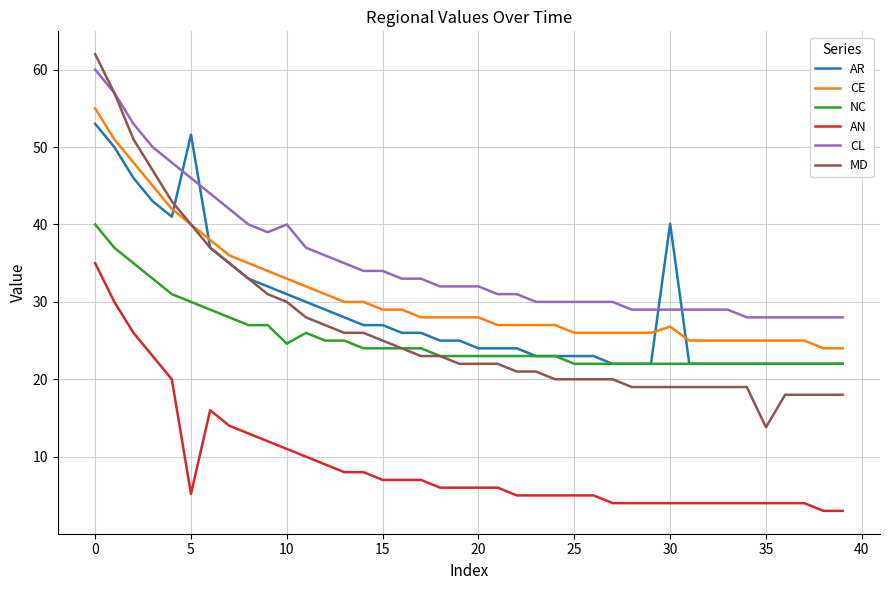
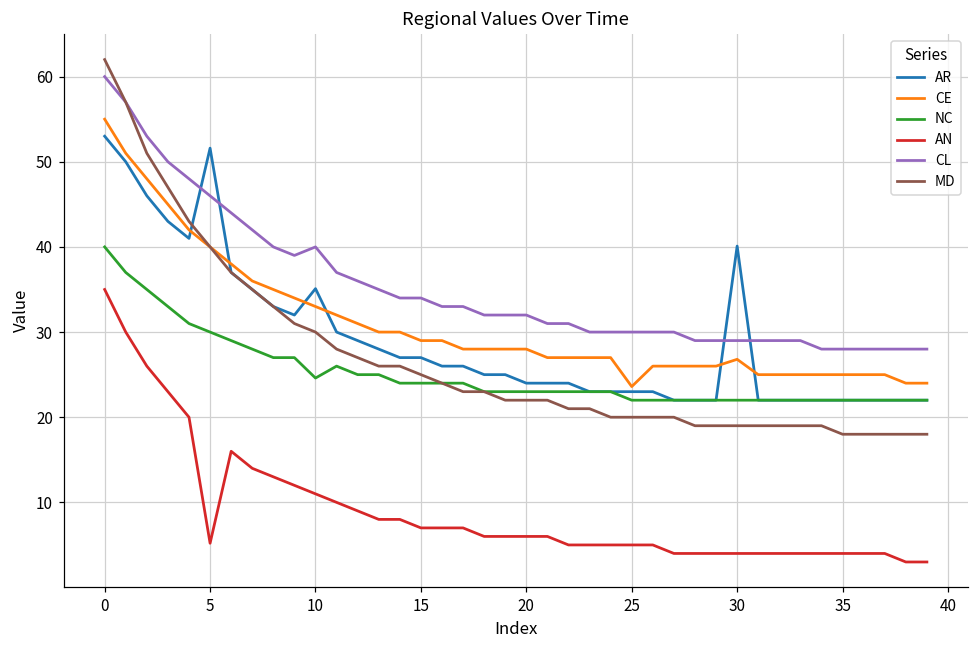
AR, 10: 31 -> 35
CE, 25: 26 -> 24
MD, 35: 14 -> 18
